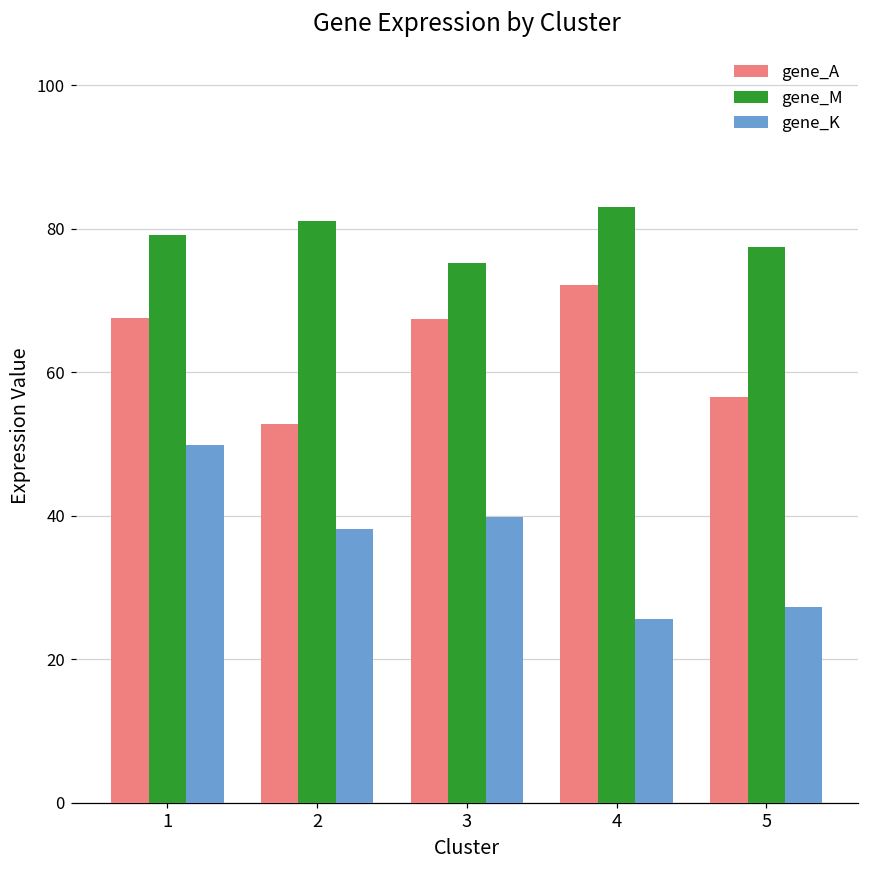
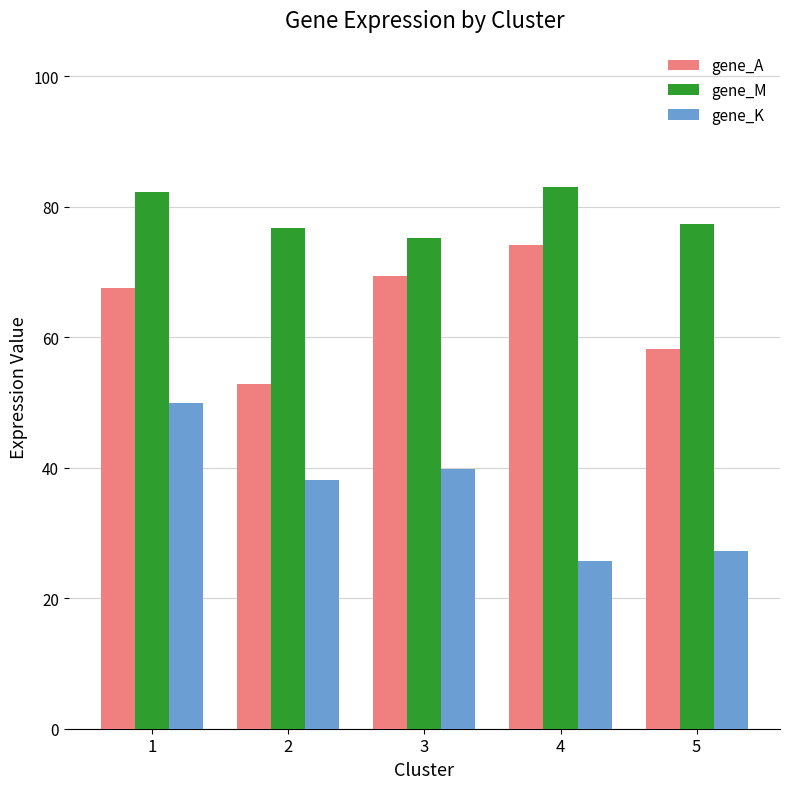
gene_M, 1: 79 -> 82
gene_M, 2: 81 -> 77
gene_A, 3: 67 -> 69
gene_A, 4: 72 -> 74
gene_A, 5: 57 -> 58
